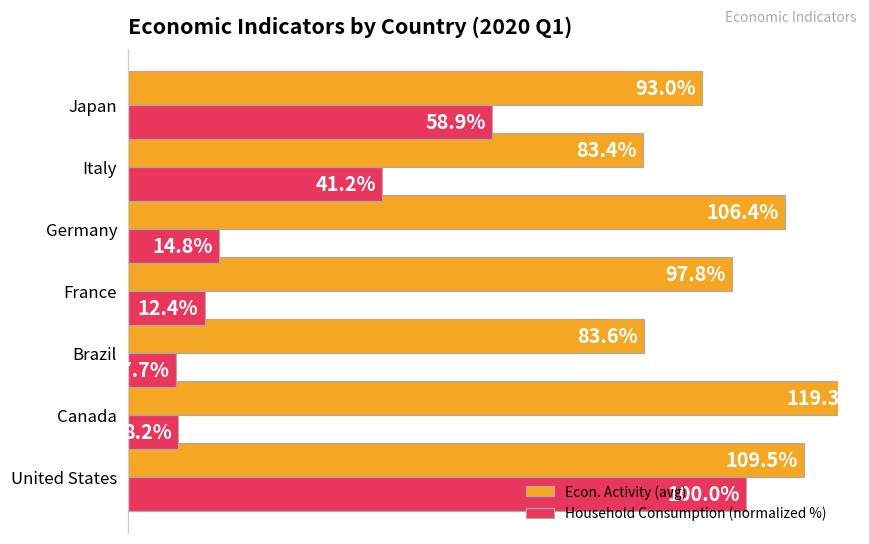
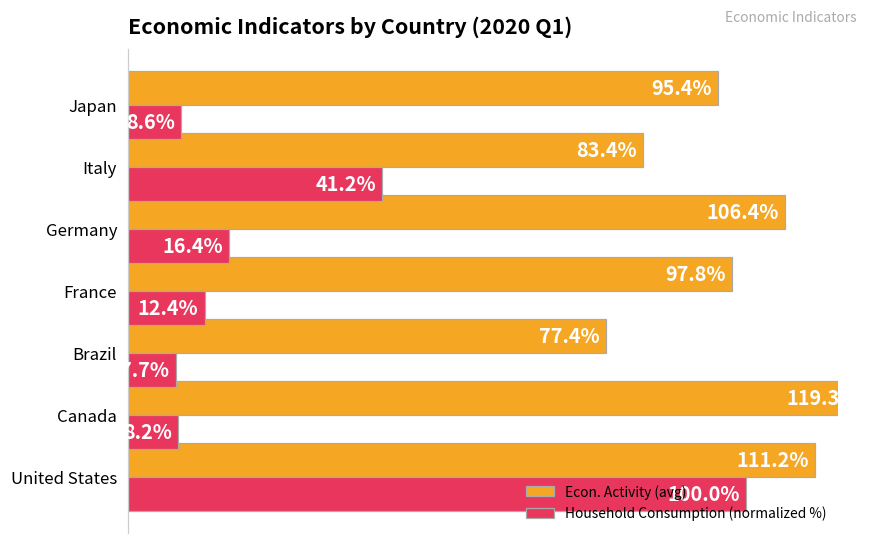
Econ. Activity (avg), Japan: 93.0% -> 95.4%
Household Consumption (normalized %), Japan: 58.9% -> 8.6%
Household Consumption (normalized %), Germany: 14.8% -> 16.4%
Econ. Activity (avg), Brazil: 83.6% -> 77.4%
Econ. Activity (avg), United States: 109.5% -> 111.2%
